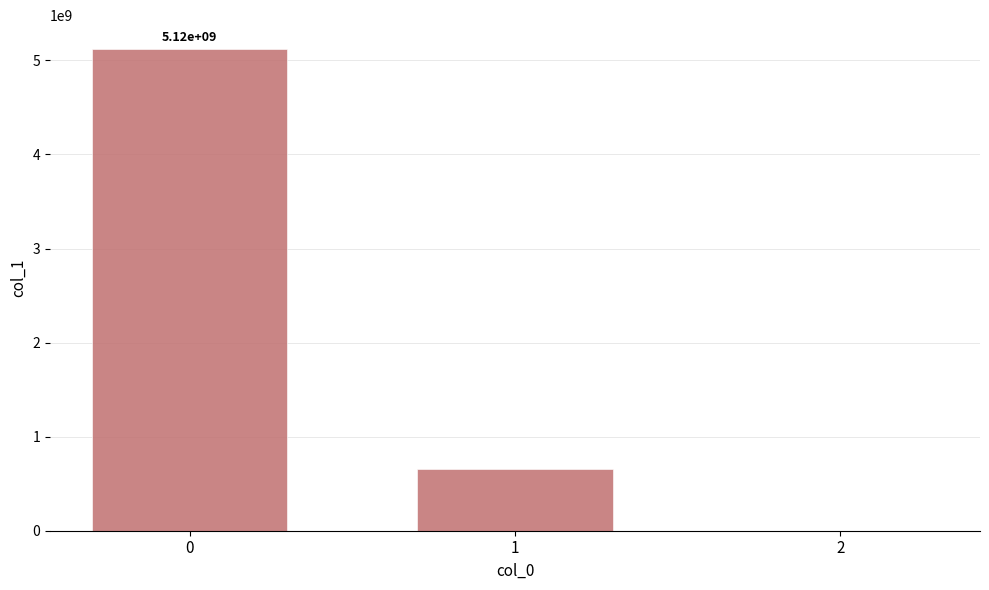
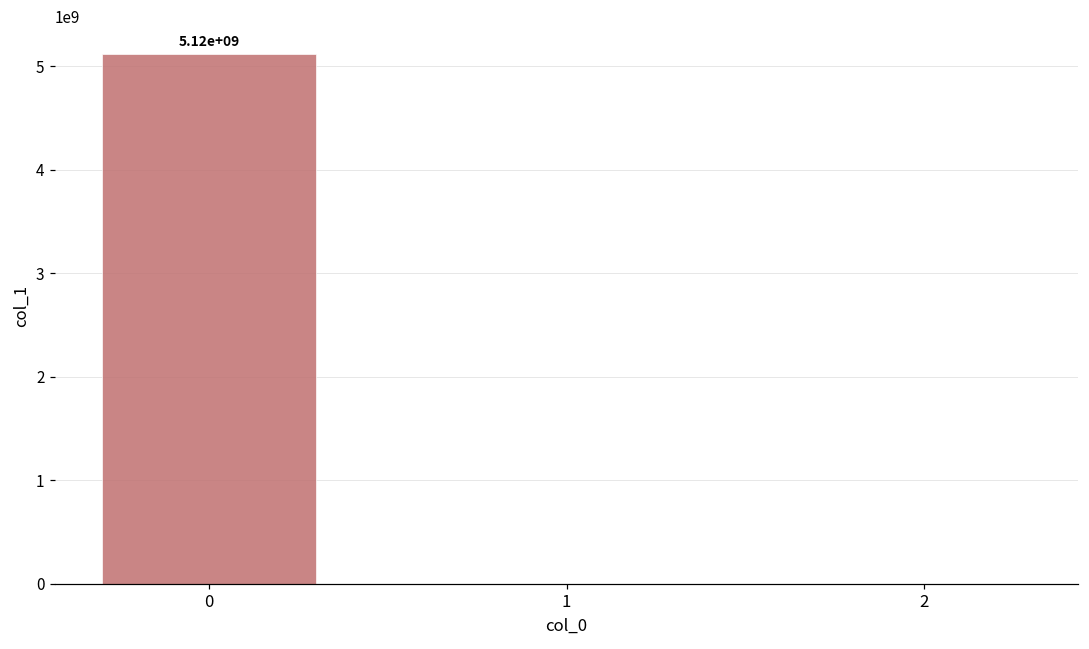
1: 700000000 -> 0
